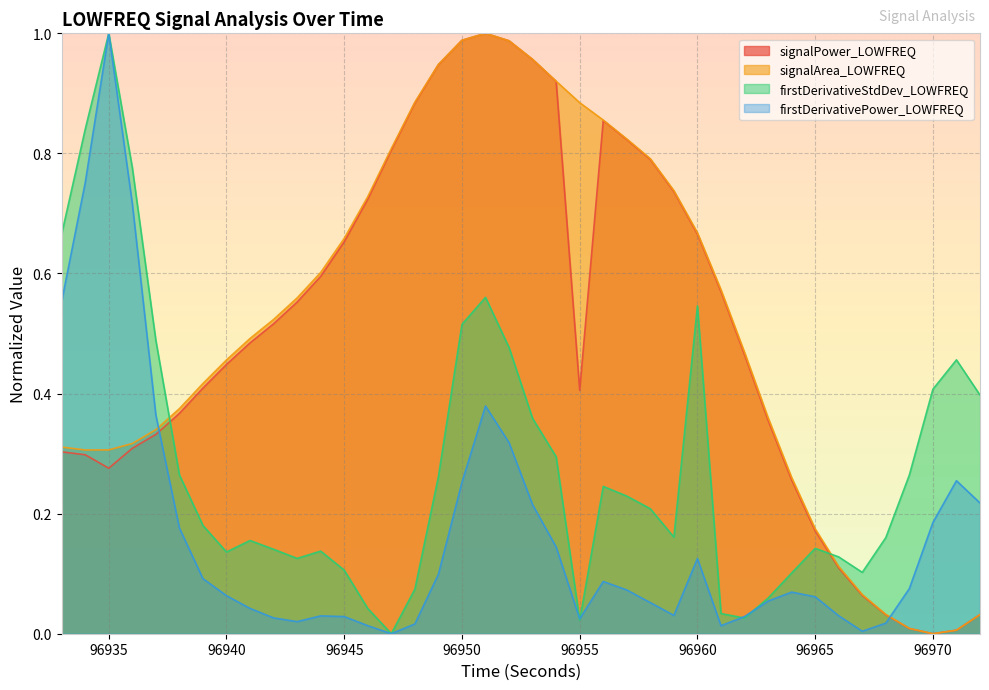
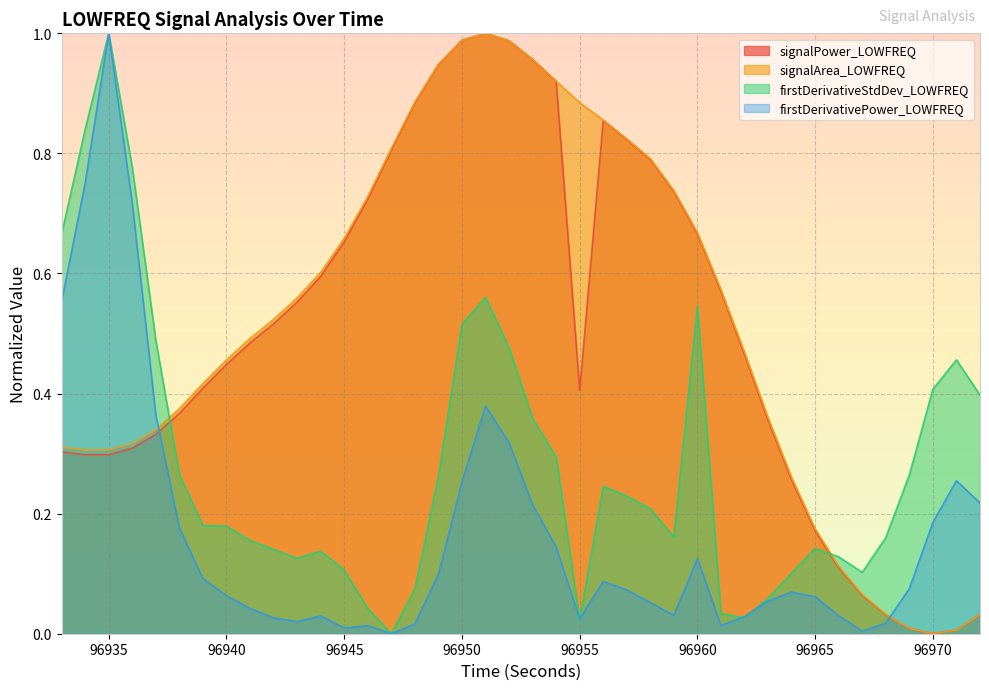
signalPower_LOWFREQ, 96935: 0.28 -> 0.30
firstDerivativeStdDev_LOWFREQ, 96940: 0.14 -> 0.18
firstDerivativePower_LOWFREQ, 96945: 0.03 -> 0.01
